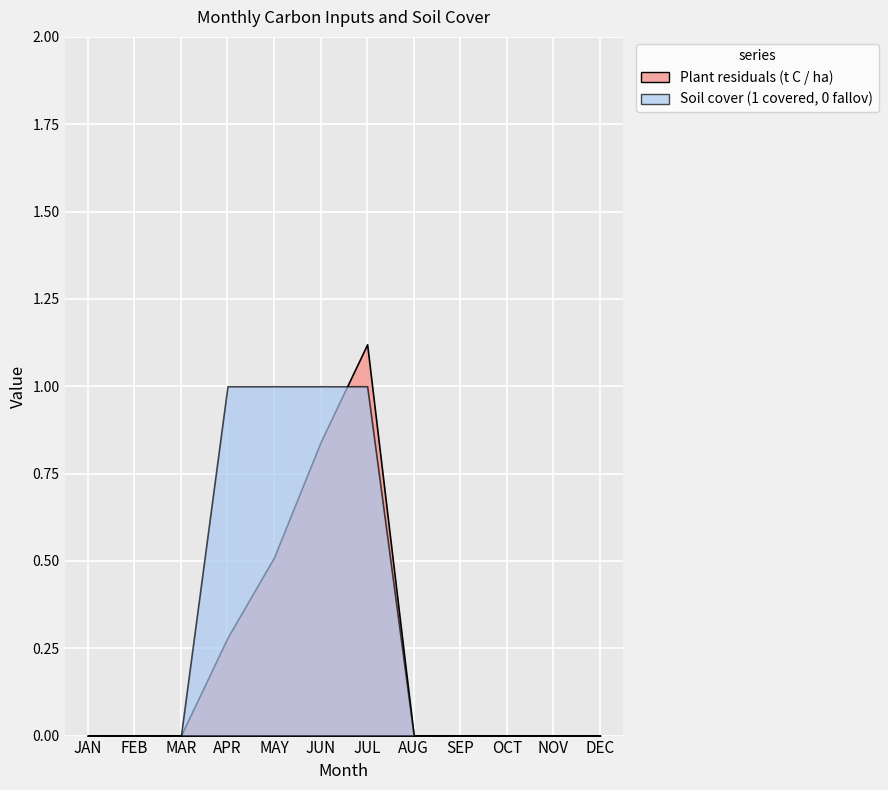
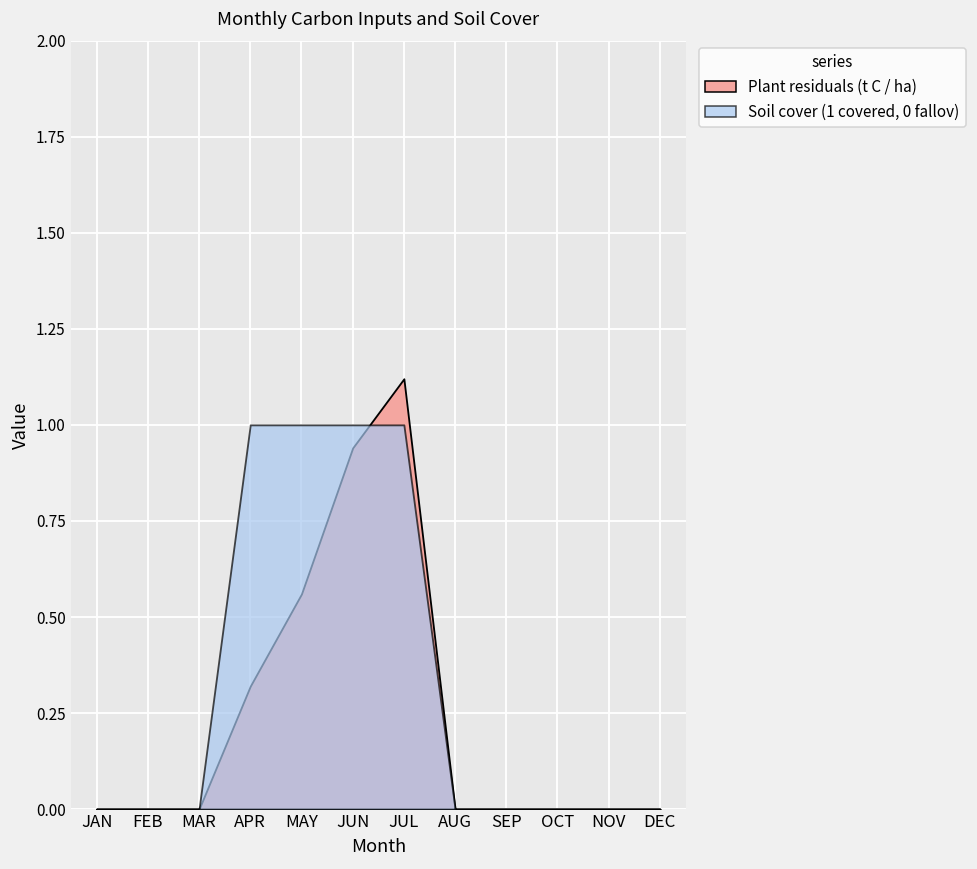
Plant residuals (t C / ha), APR: 0.28 -> 0.32
Plant residuals (t C / ha), MAY: 0.51 -> 0.56
Plant residuals (t C / ha), JUN: 0.84 -> 0.94
